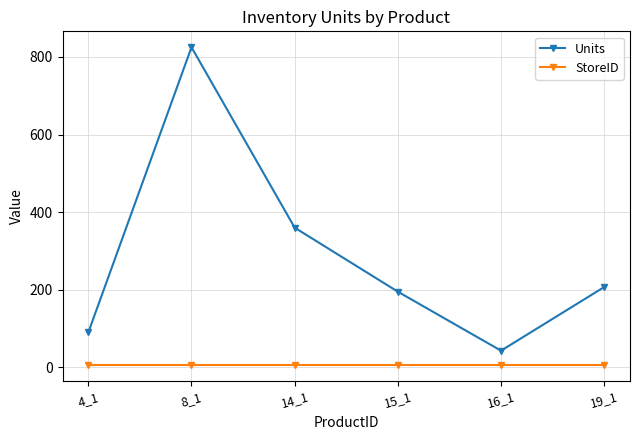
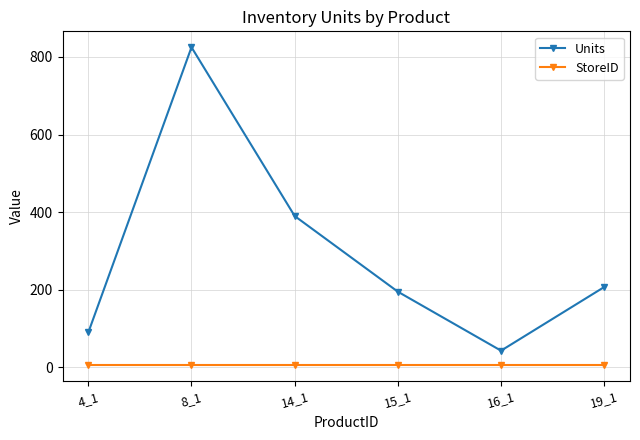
Units, 14_1: 360 -> 390
